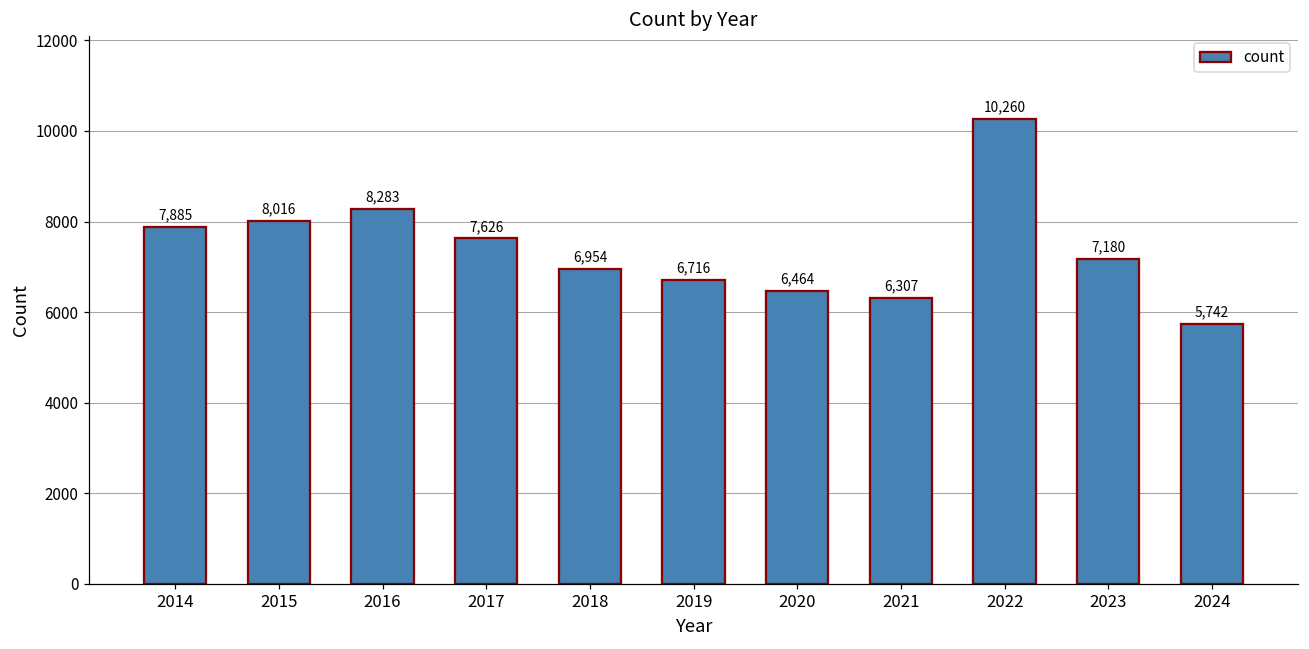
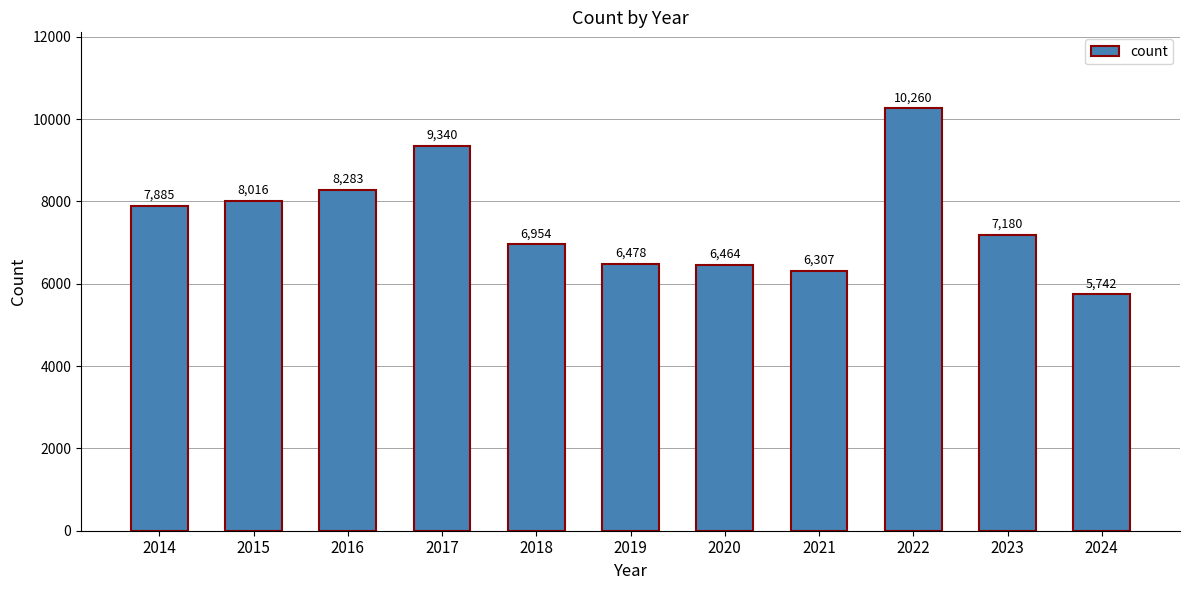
2017: 7,626 -> 9,340
2019: 6,716 -> 6,478
